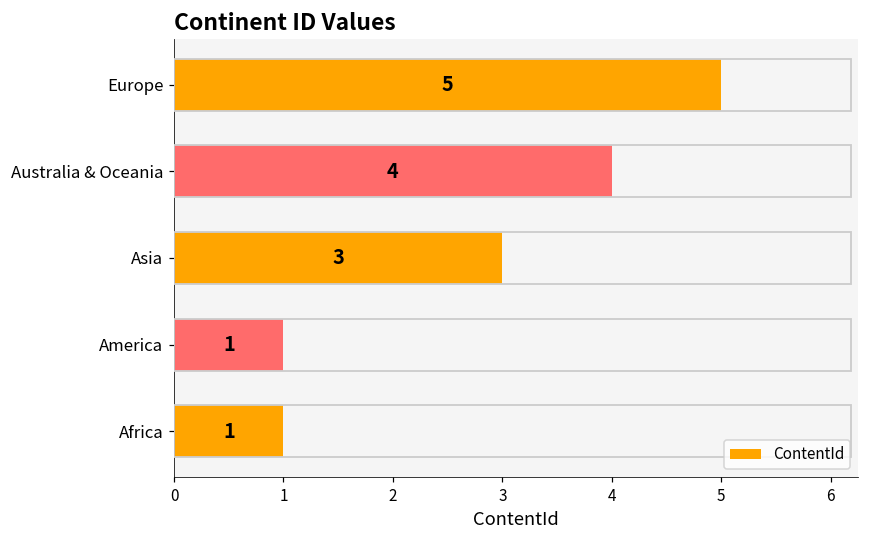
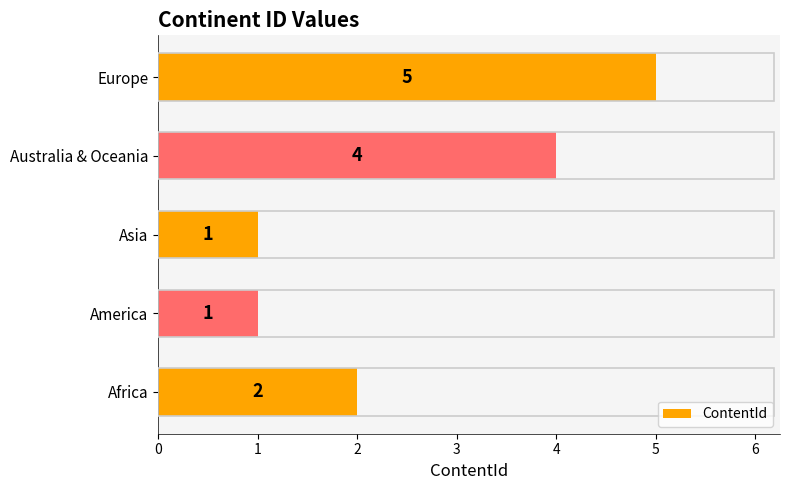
Asia: 3 -> 1
Africa: 1 -> 2
